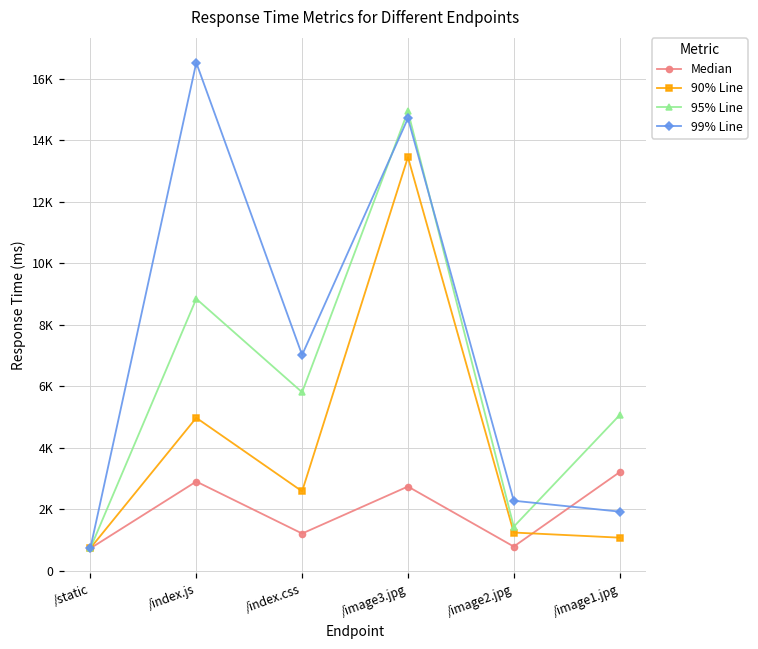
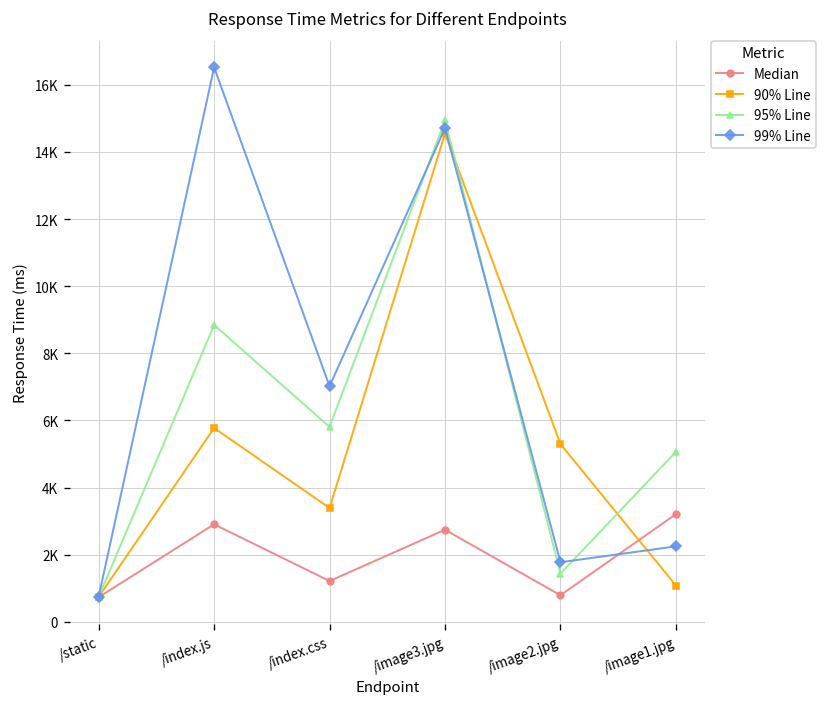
90% Line, /index.js: 5000 -> 5800
90% Line, /index.css: 2600 -> 3400
90% Line, /image3.jpg: 13400 -> 14600
90% Line, /image2.jpg: 1200 -> 5300
99% Line, /image2.jpg: 2300 -> 1800
99% Line, /image1.jpg: 1900 -> 2200
